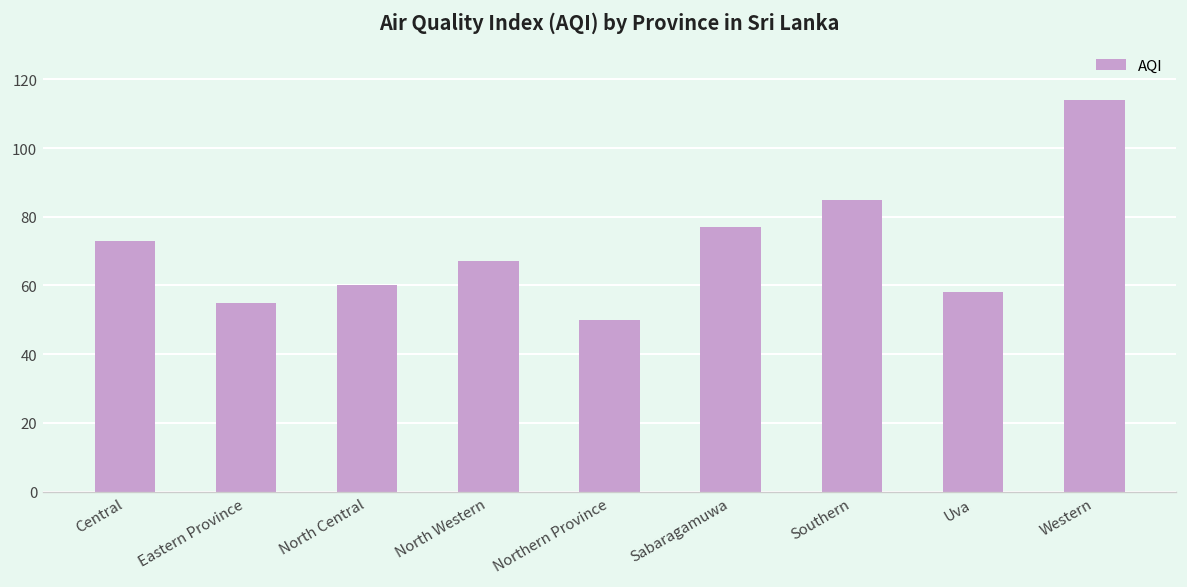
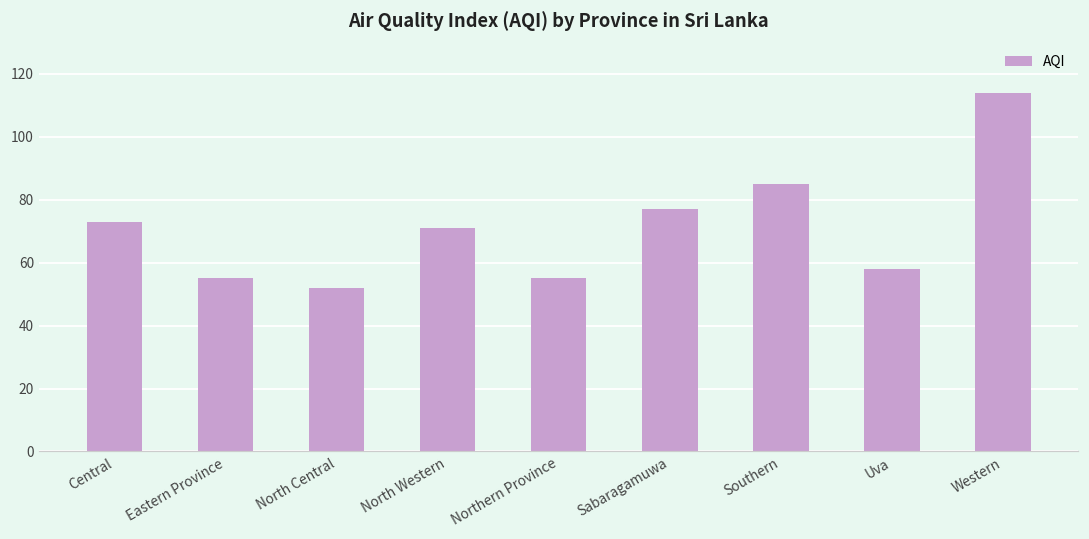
North Central: 60 -> 52
North Western: 67 -> 71
Northern Province: 50 -> 55
